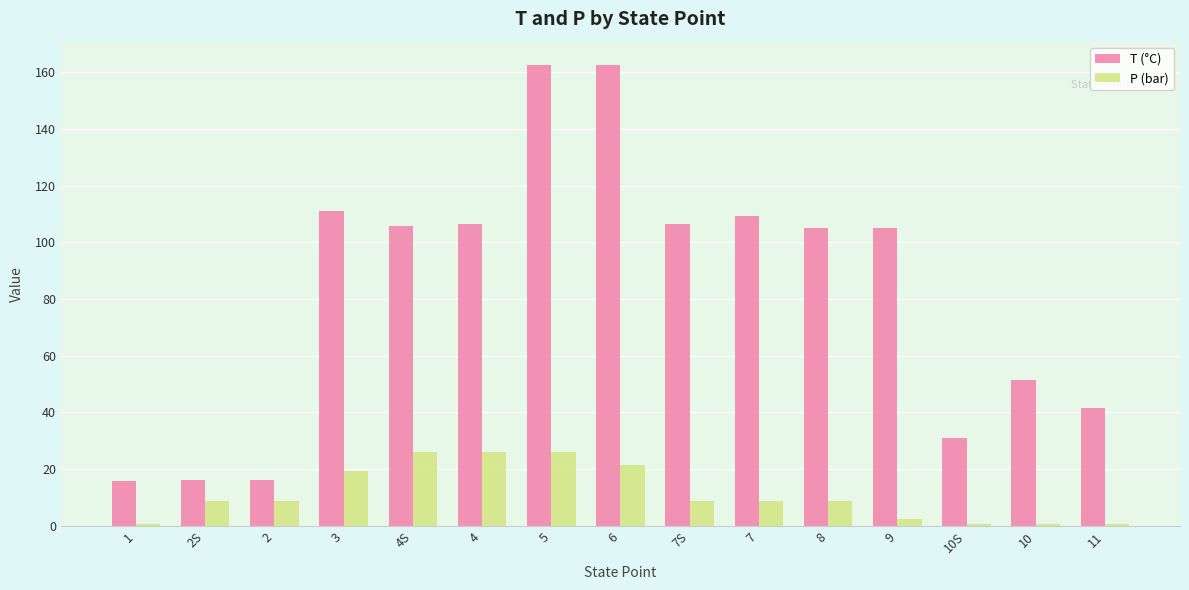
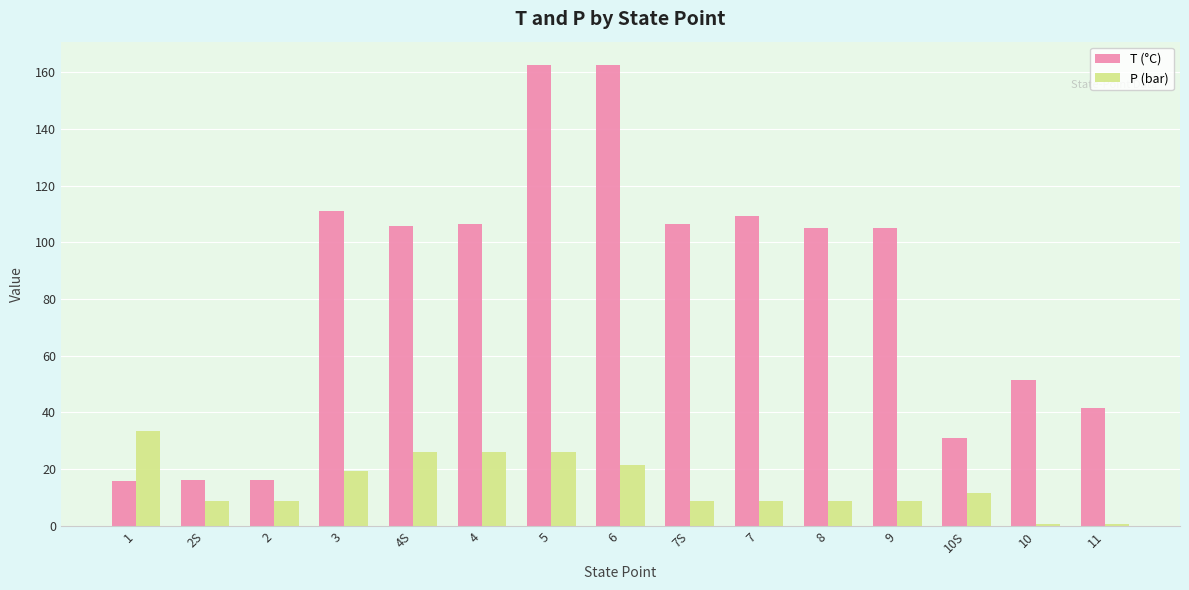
P (bar), 1: 1 -> 34
P (bar), 9: 2 -> 9
P (bar), 10S: 1 -> 12
